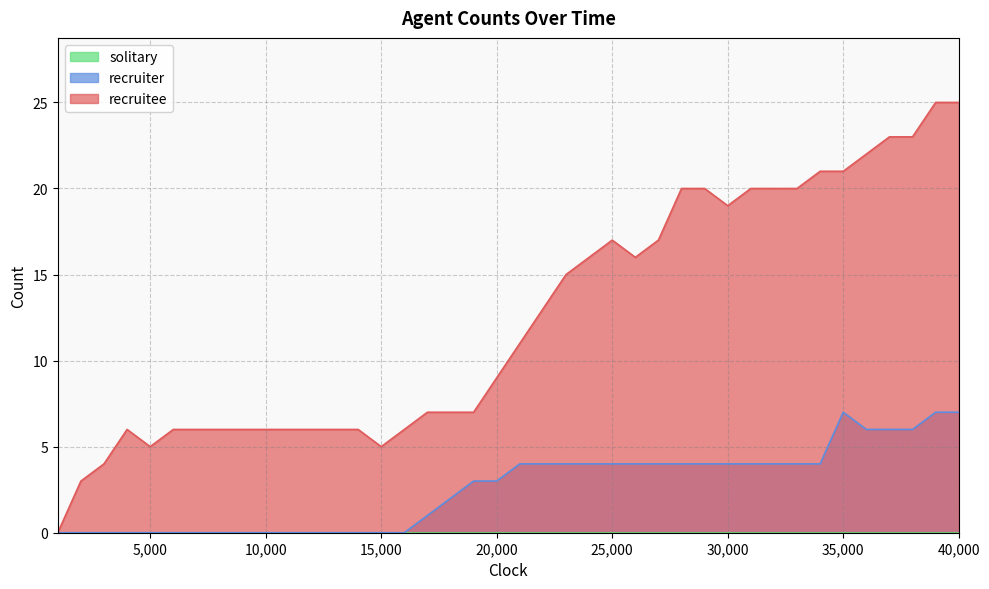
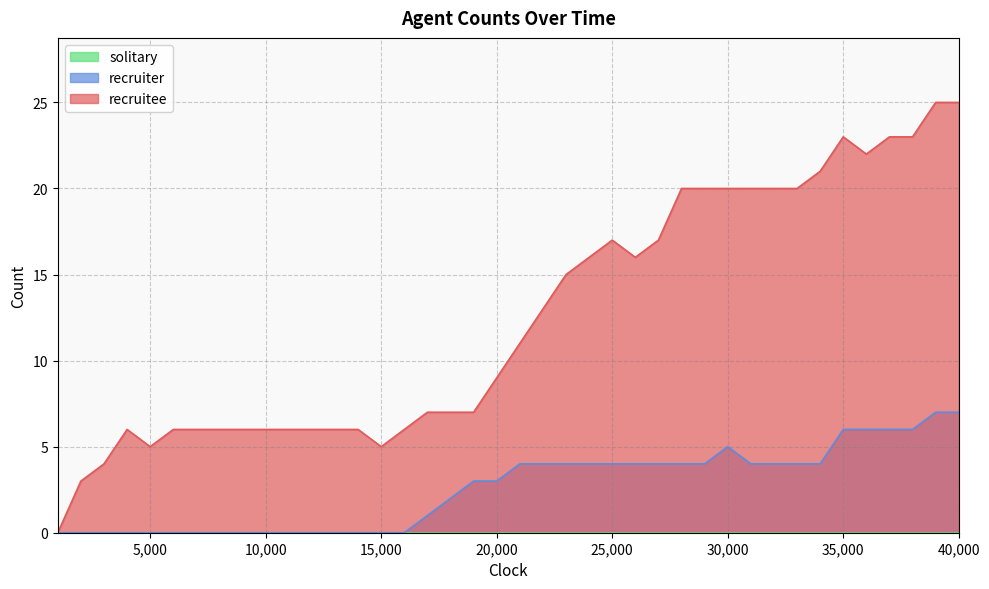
recruiter, 30,000: 4 -> 5
recruitee, 30,000: 19 -> 20
recruiter, 35,000: 7 -> 6
recruitee, 35,000: 21 -> 23
